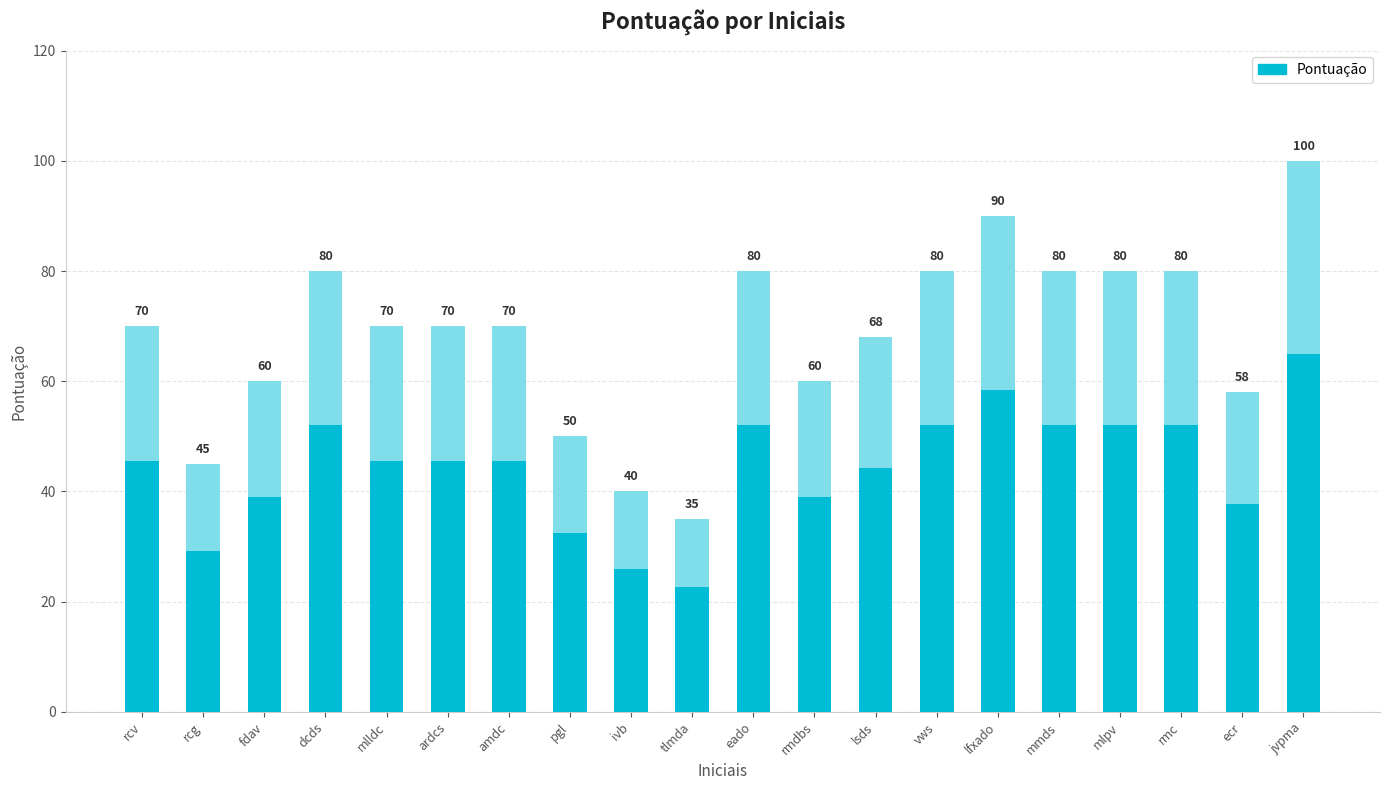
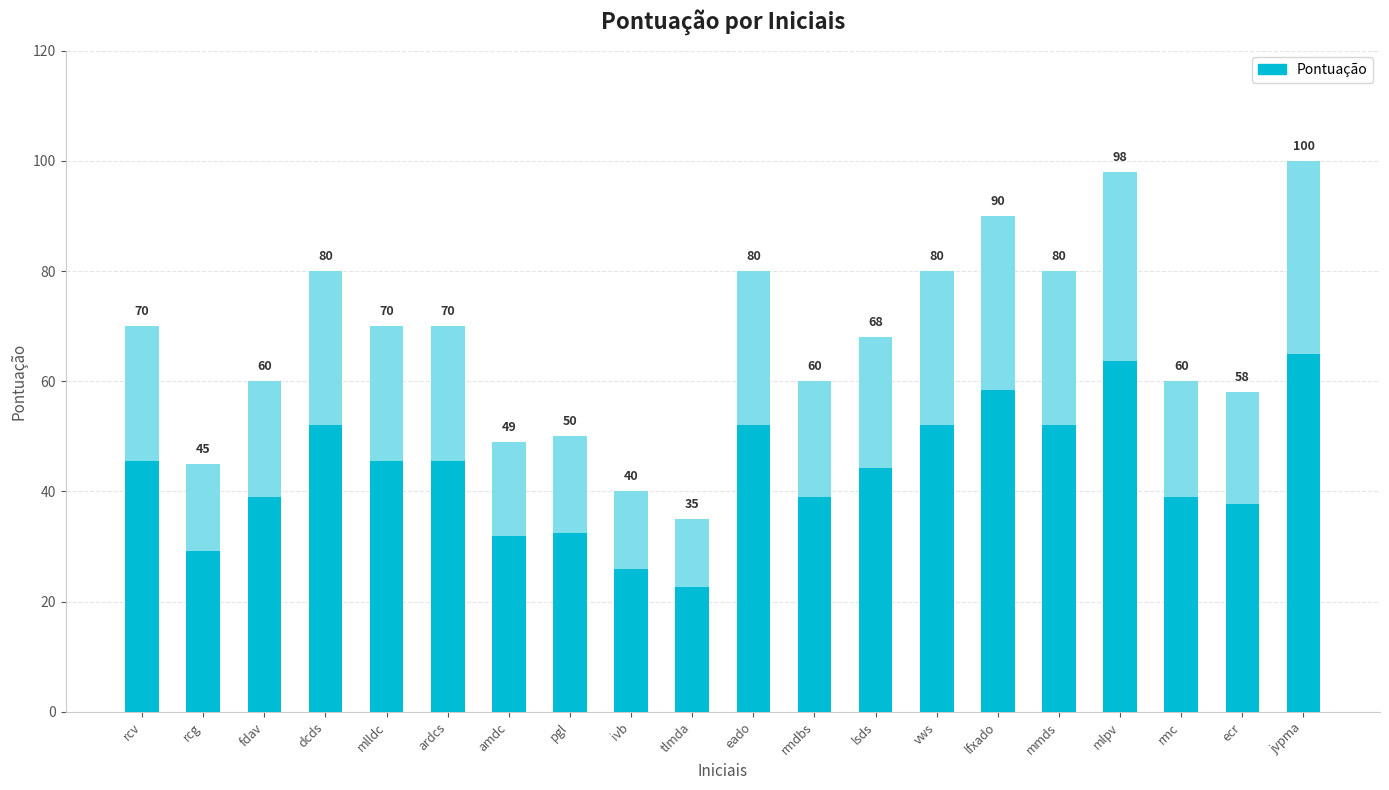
Pontuação, amdc: 70 -> 49
Pontuação, mlpv: 80 -> 98
Pontuação, rmc: 80 -> 60
